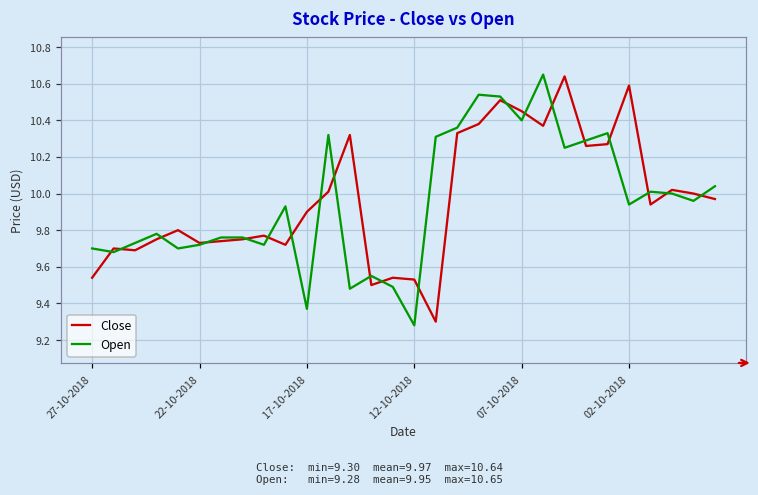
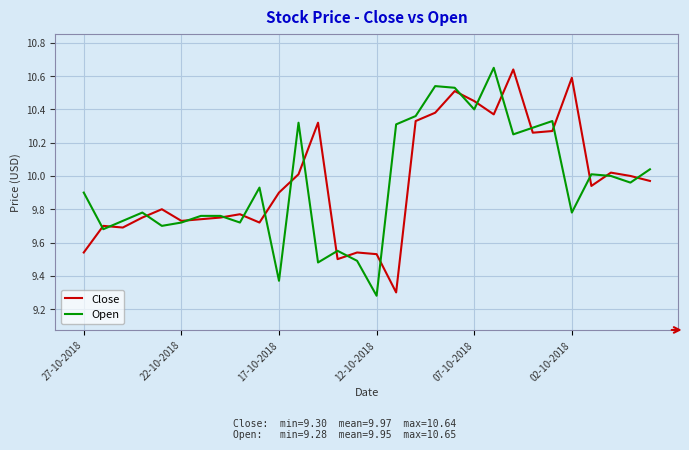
Open, 27-10-2018: 9.7 -> 9.9
Open, 02-10-2018: 9.94 -> 9.78
